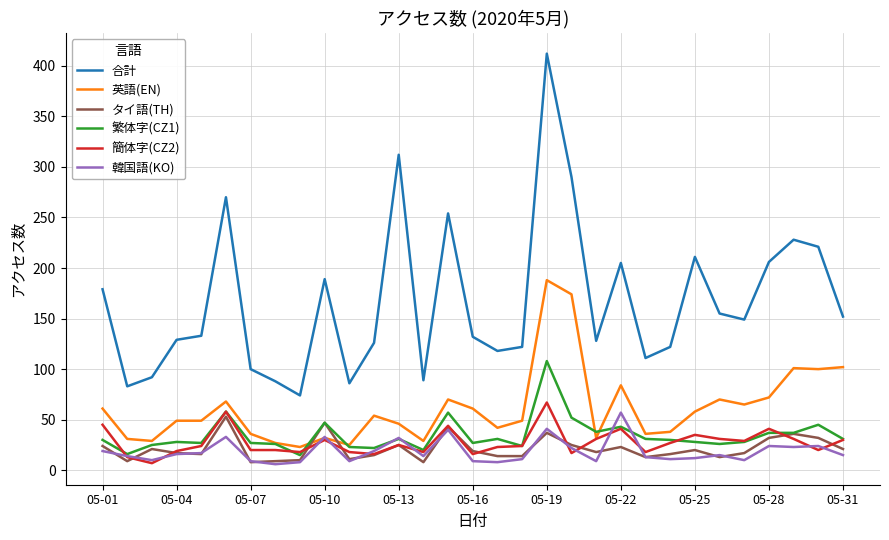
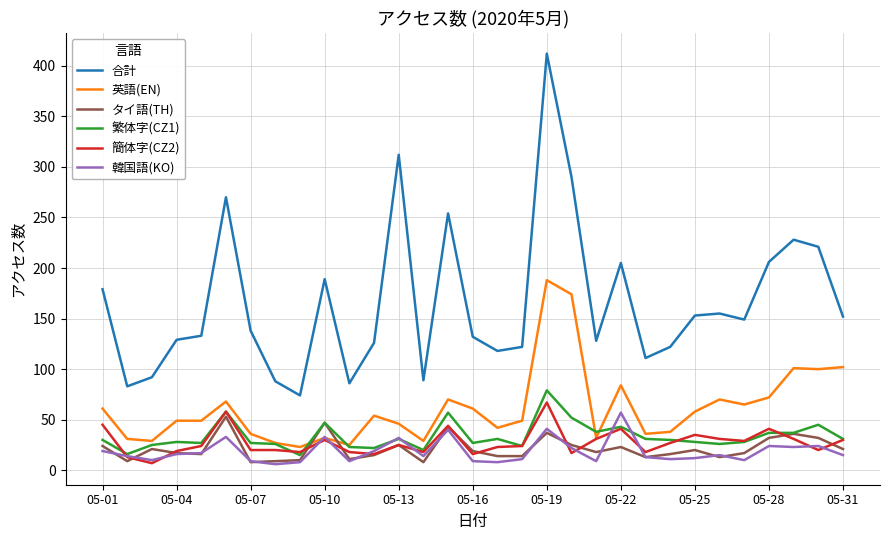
合計, 05-07: 100 -> 138
繁体字(CZ1), 05-19: 108 -> 79
合計, 05-25: 211 -> 153
